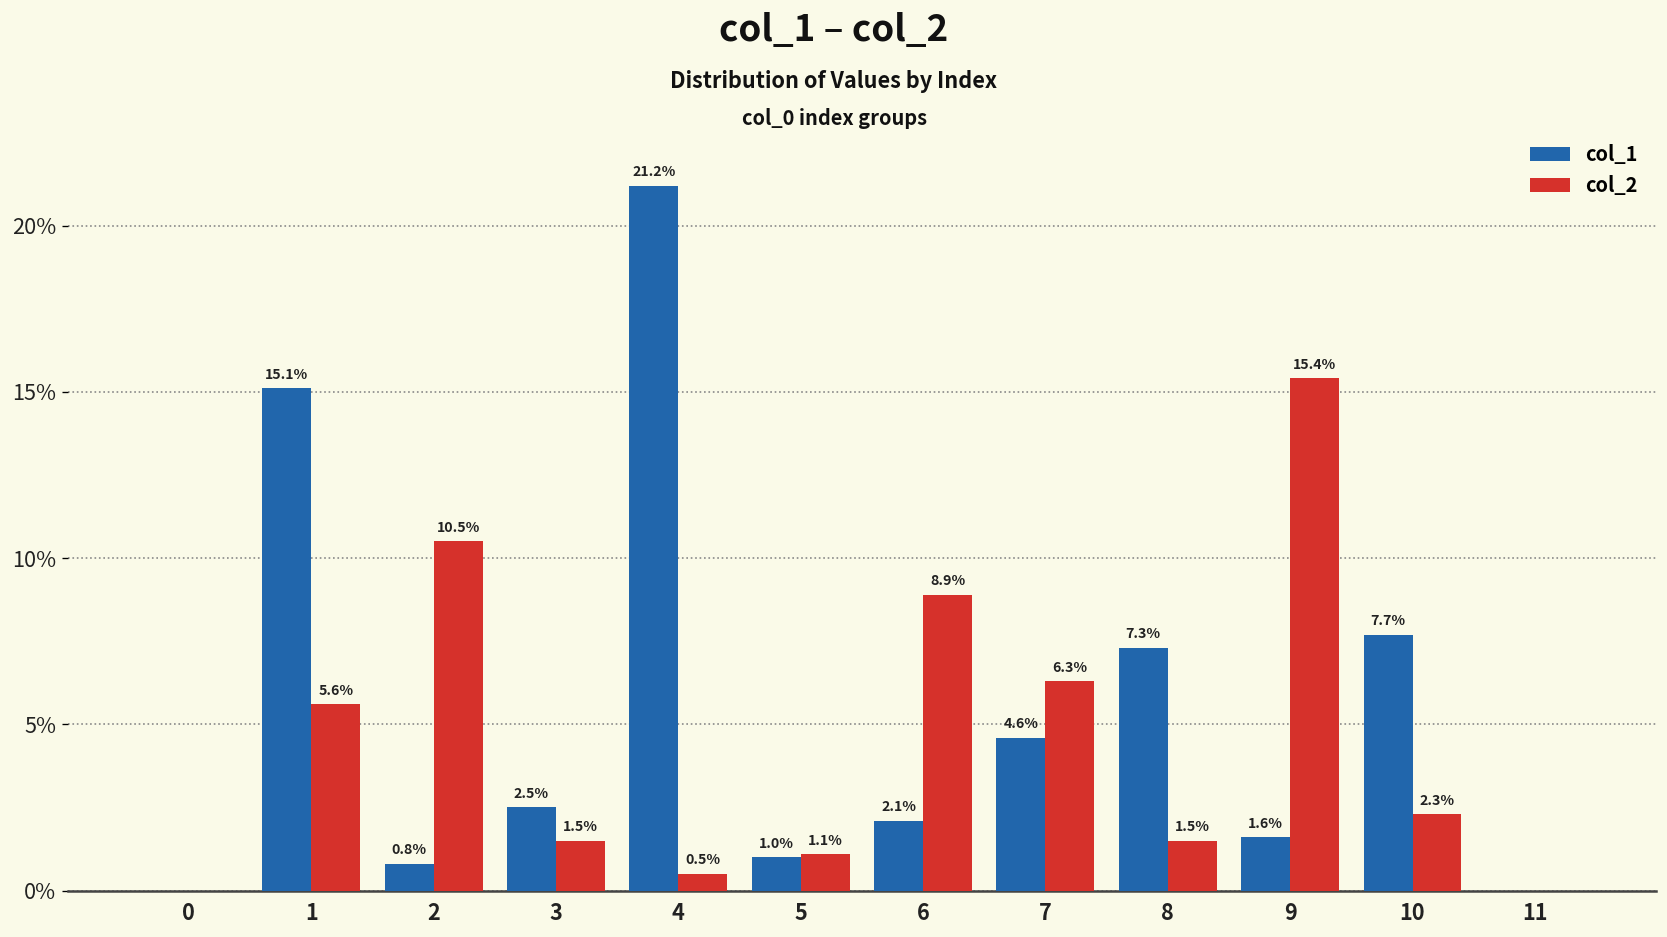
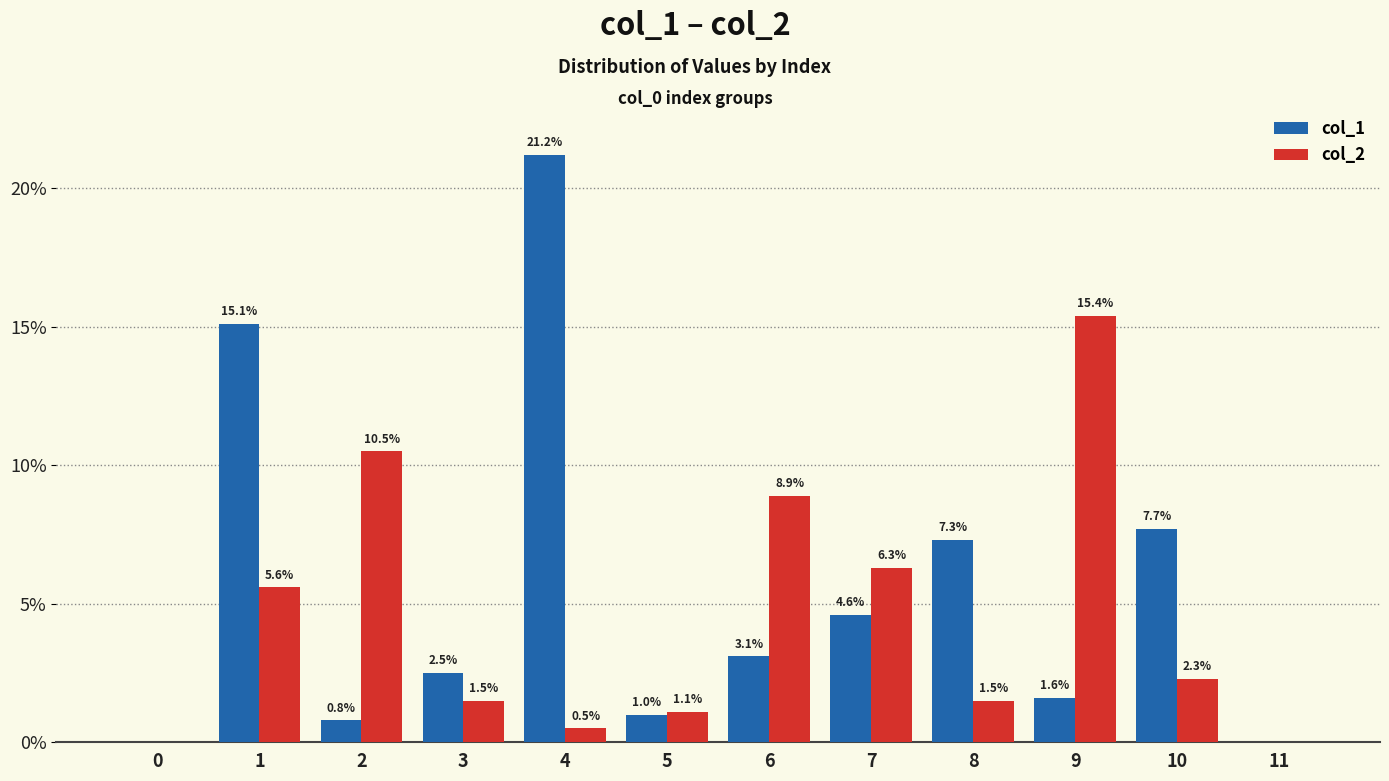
col_1, 6: 2.1% -> 3.1%
